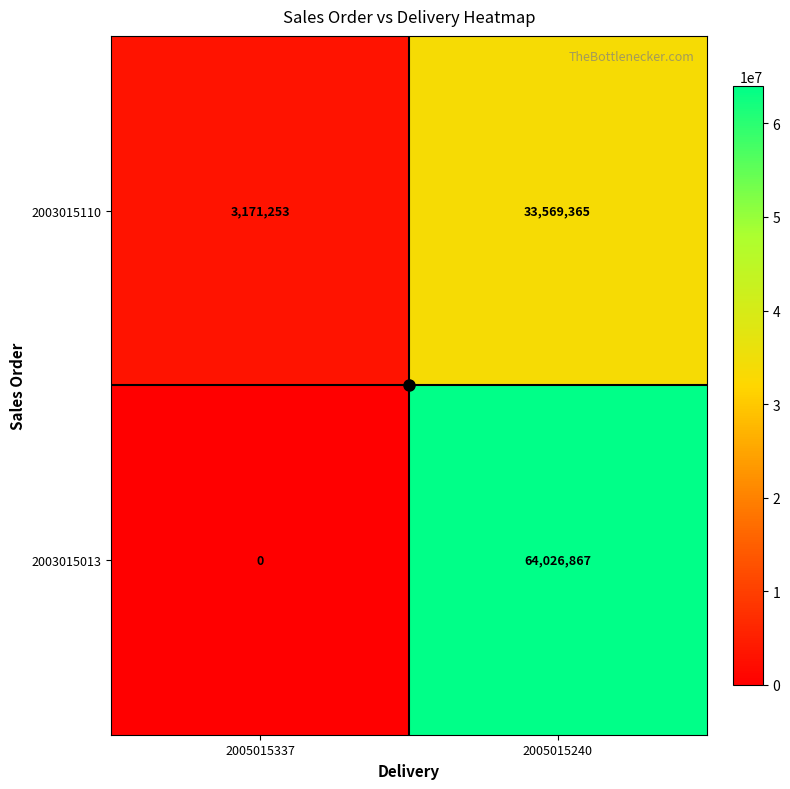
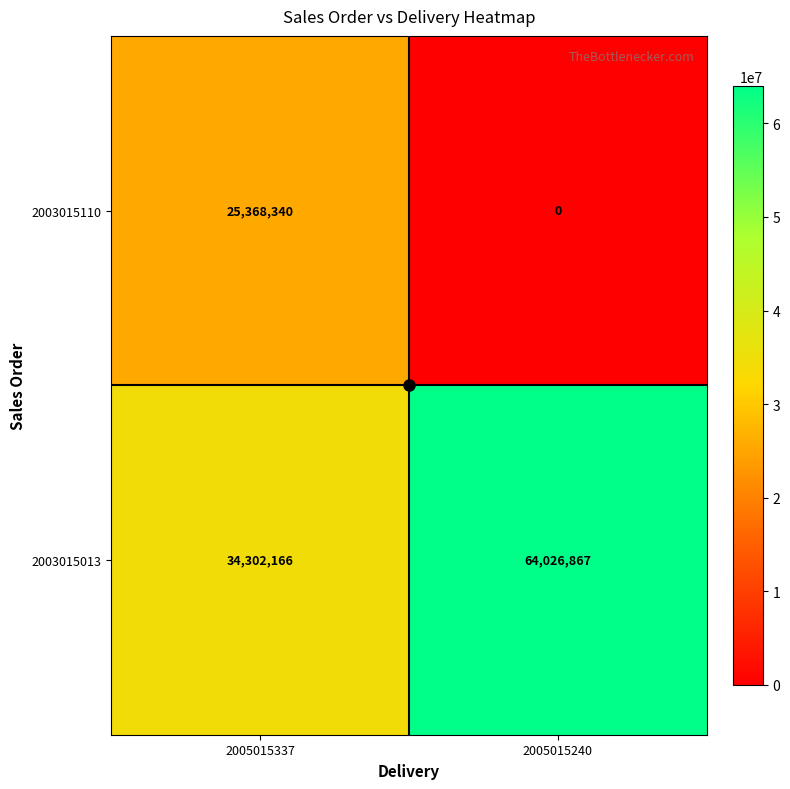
2003015110, 2005015337: 3,171,253 -> 25,368,340
2003015110, 2005015240: 33,569,365 -> 0
2003015013, 2005015337: 0 -> 34,302,166
